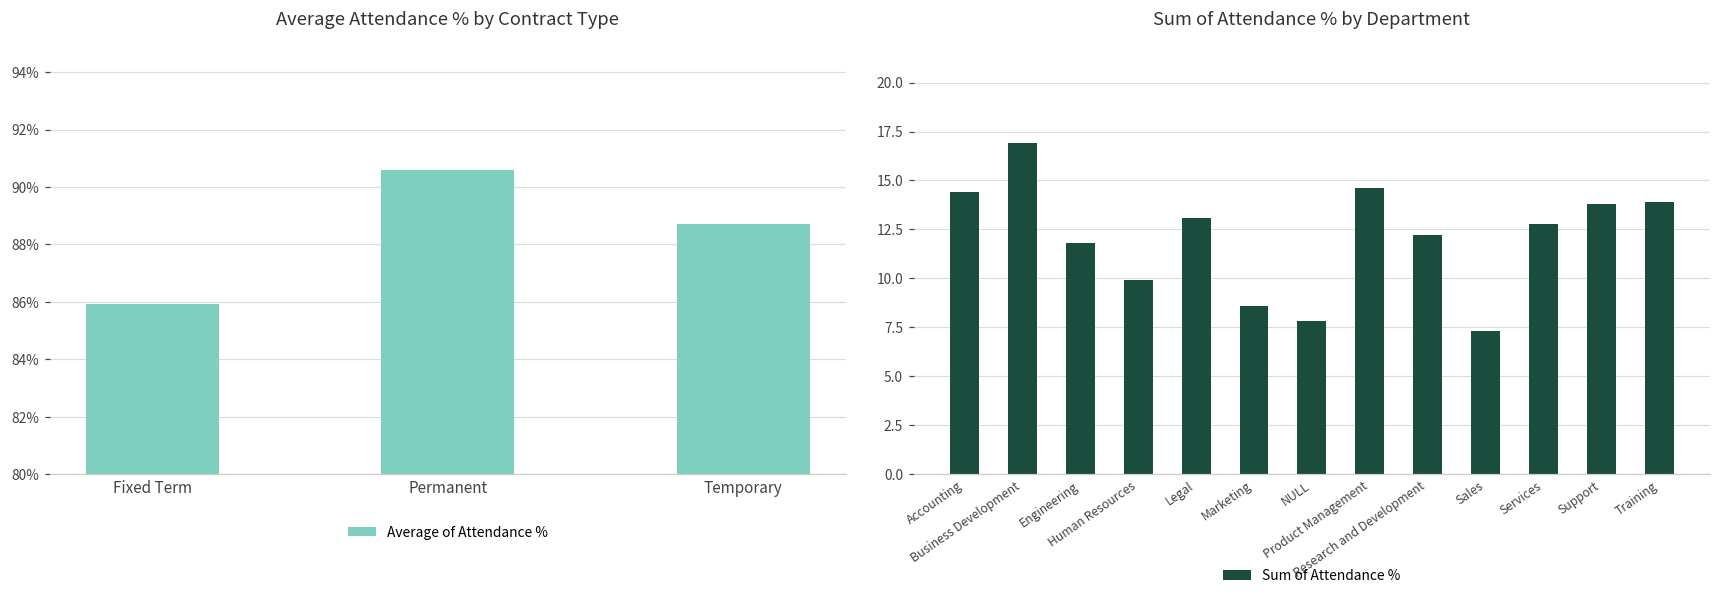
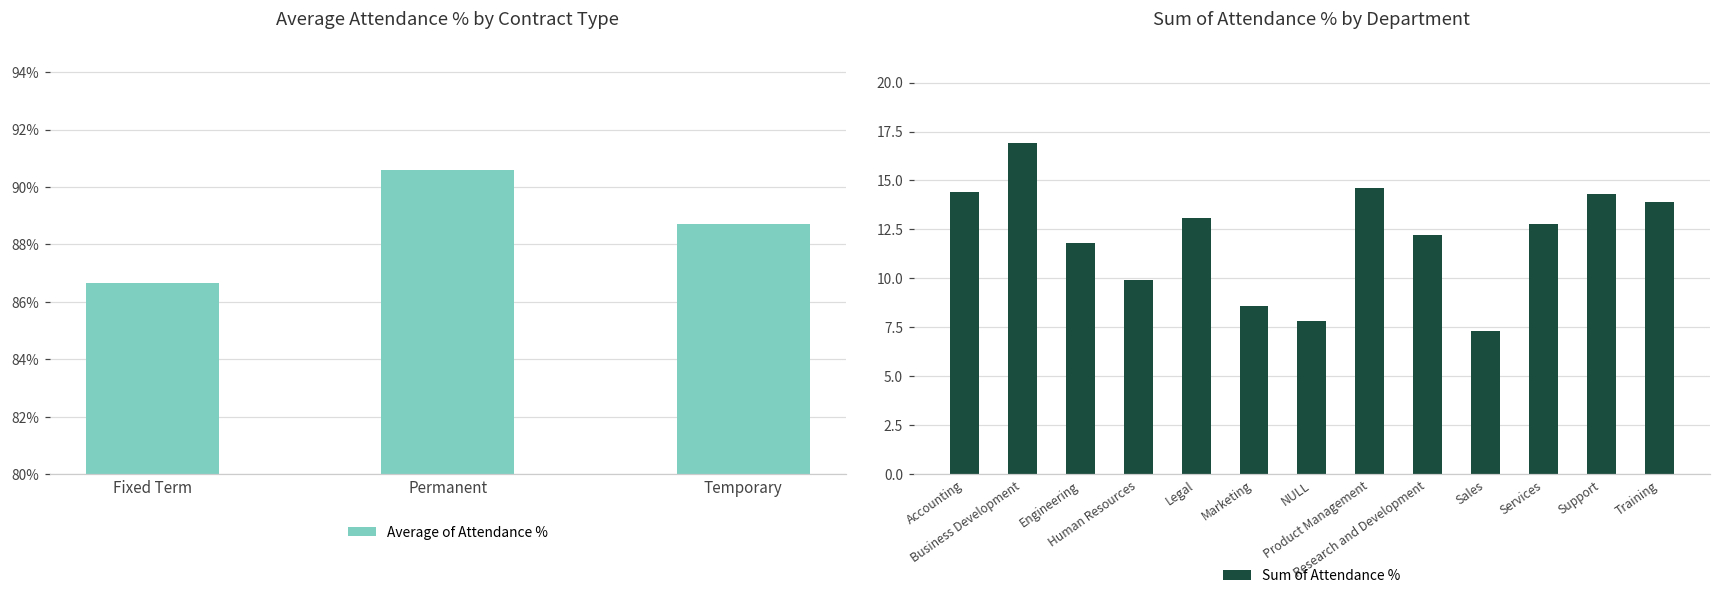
Average Attendance % by Contract Type, Fixed Term: 85.9% -> 86.7%
Sum of Attendance % by Department, Support: 13.8 -> 14.3
